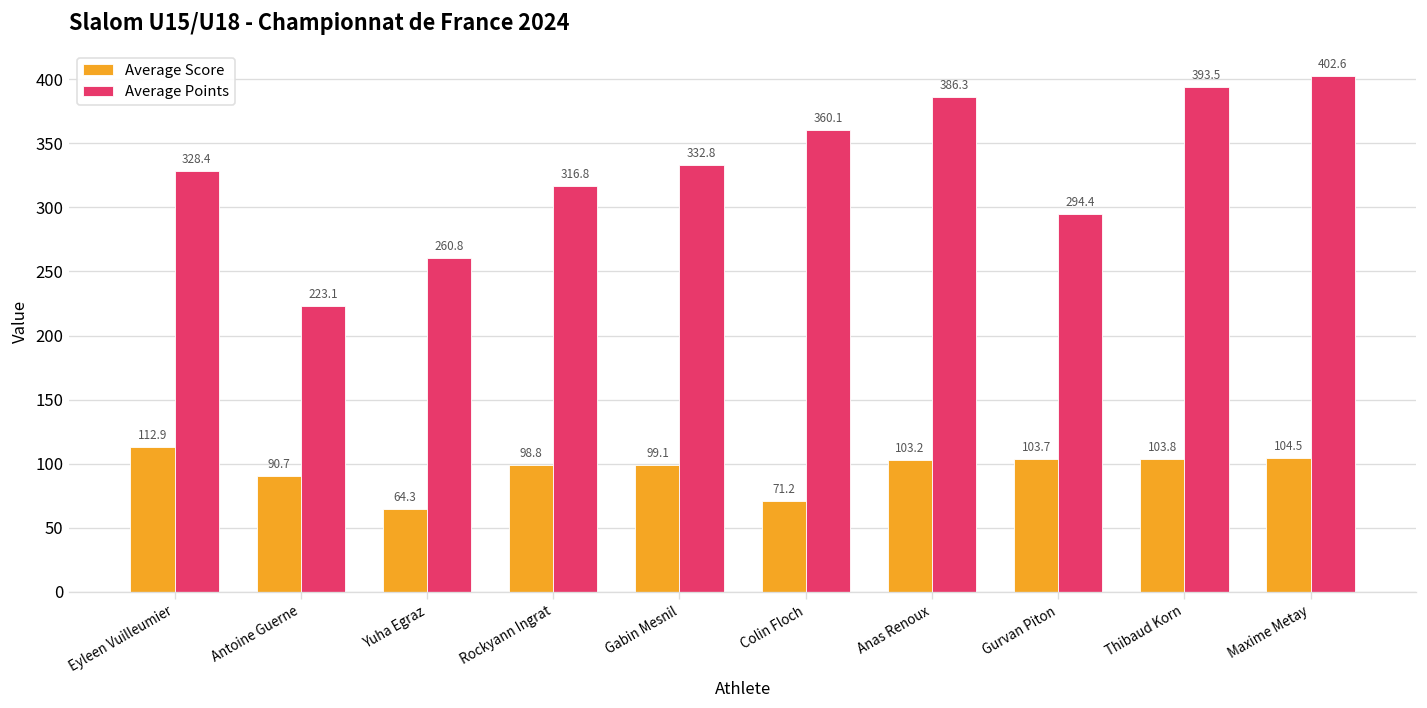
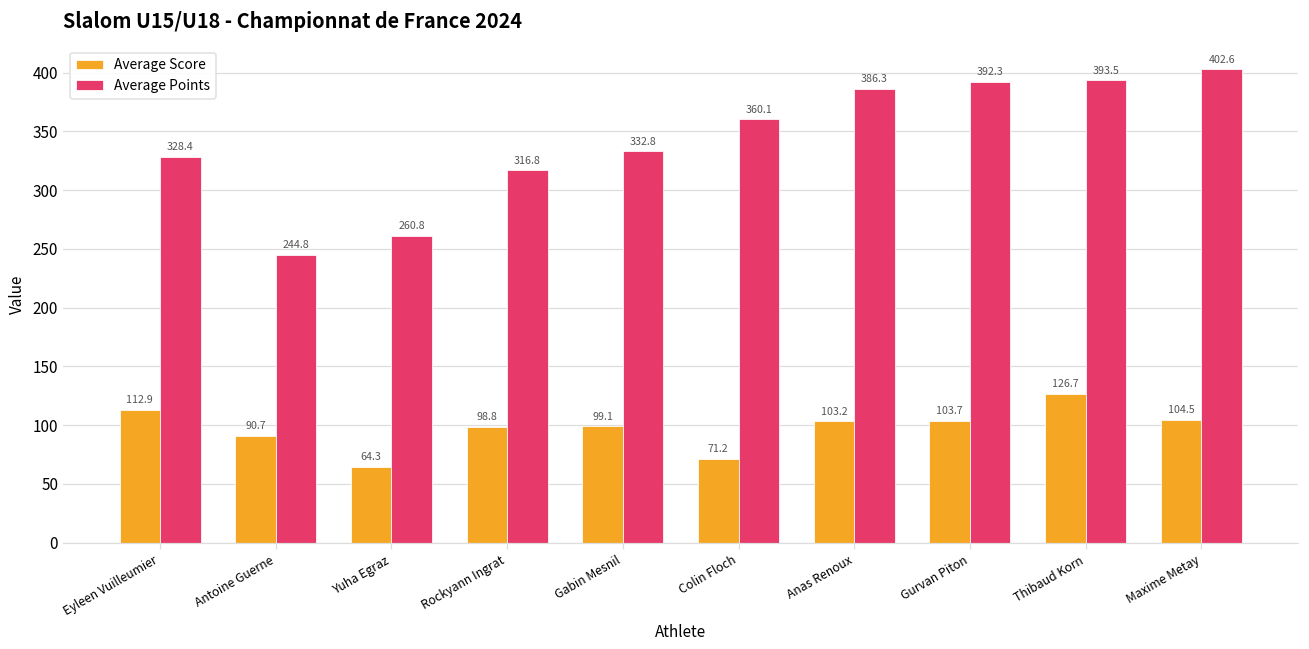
Average Points, Antoine Guerne: 223.1 -> 244.8
Average Points, Gurvan Piton: 294.4 -> 392.3
Average Score, Thibaud Korn: 103.8 -> 126.7
